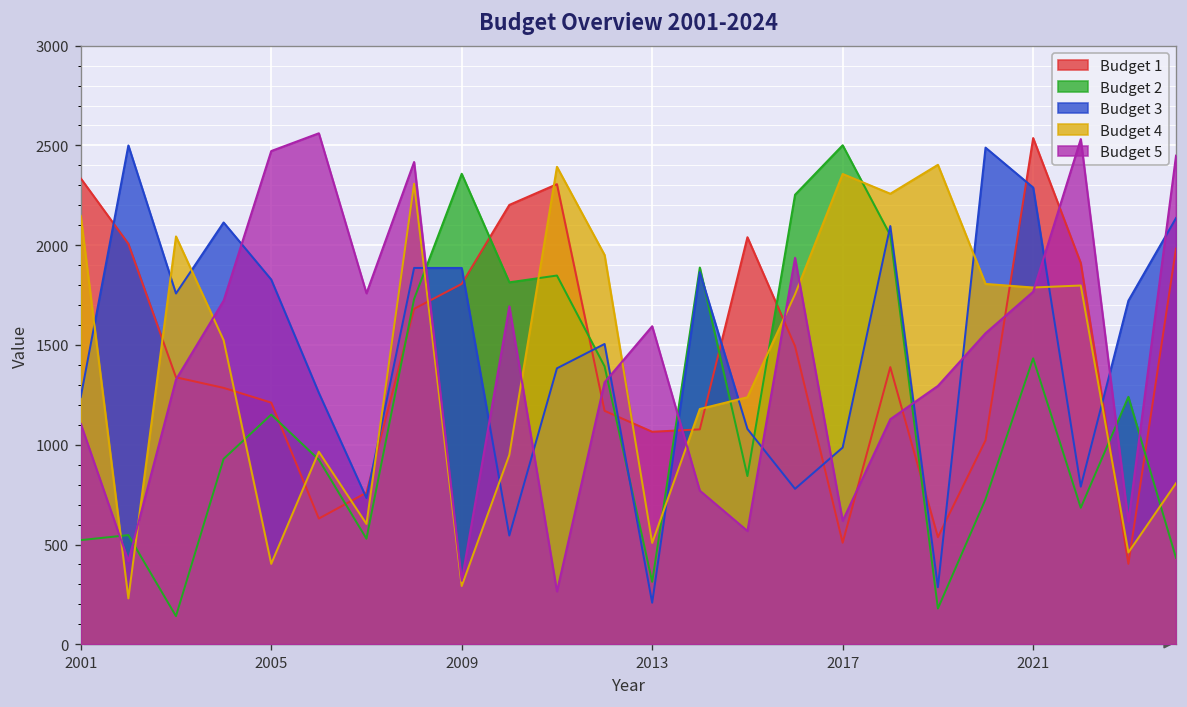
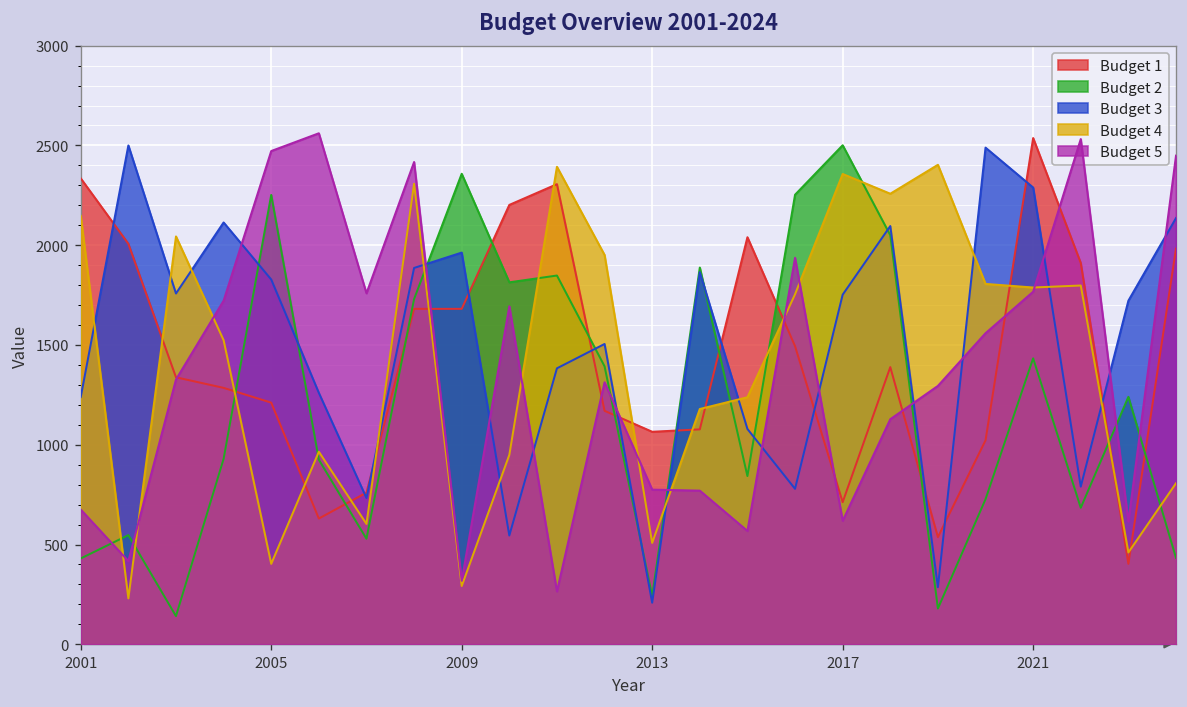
Budget 2, 2001: 520 -> 430
Budget 5, 2001: 1110 -> 680
Budget 2, 2005: 1150 -> 2250
Budget 1, 2009: 1810 -> 1680
Budget 3, 2009: 1890 -> 1960
Budget 2, 2013: 310 -> 240
Budget 5, 2013: 1590 -> 780
Budget 1, 2017: 510 -> 710
Budget 3, 2017: 990 -> 1750
